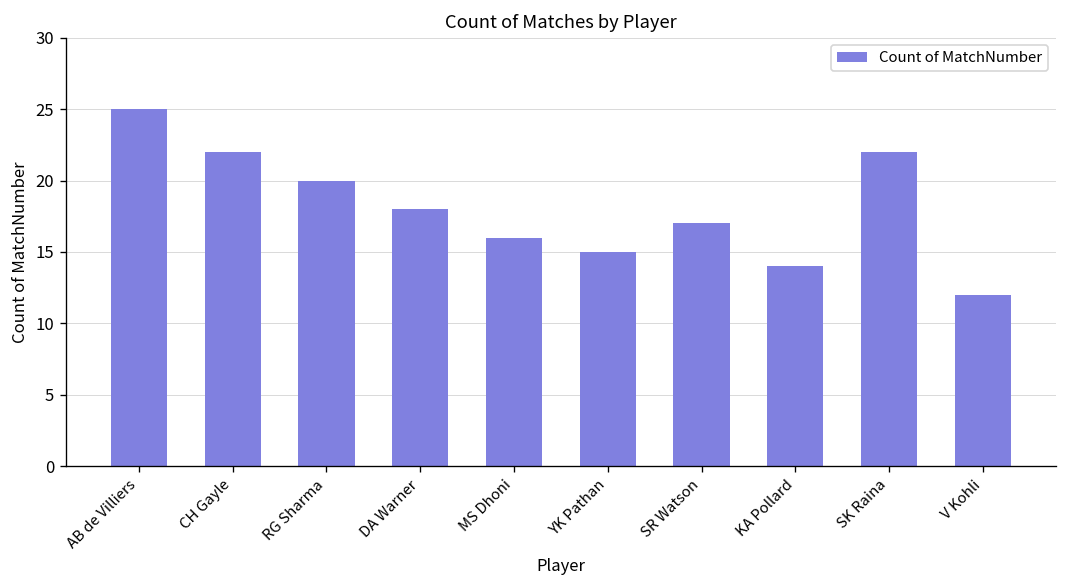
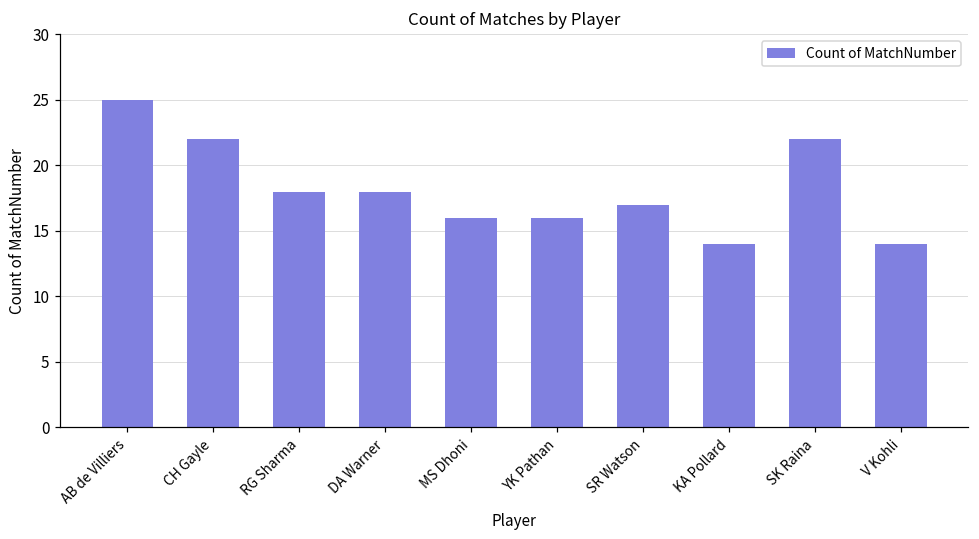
RG Sharma: 20 -> 18
YK Pathan: 15 -> 16
V Kohli: 12 -> 14
